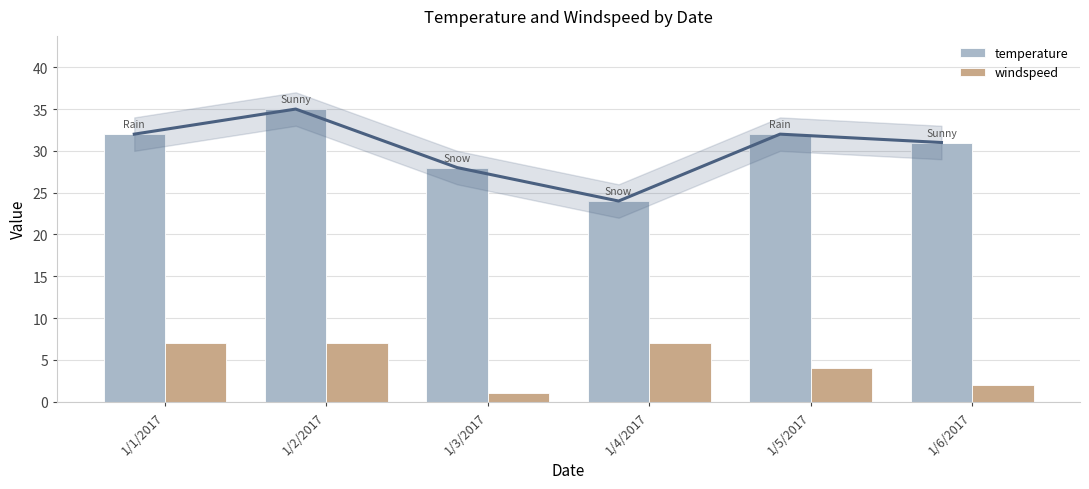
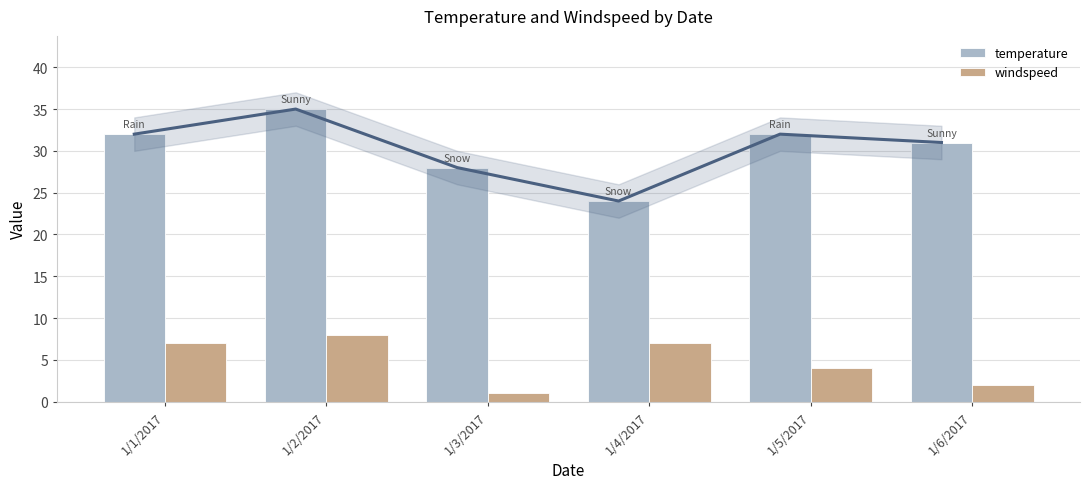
windspeed, 1/2/2017: 7 -> 8
